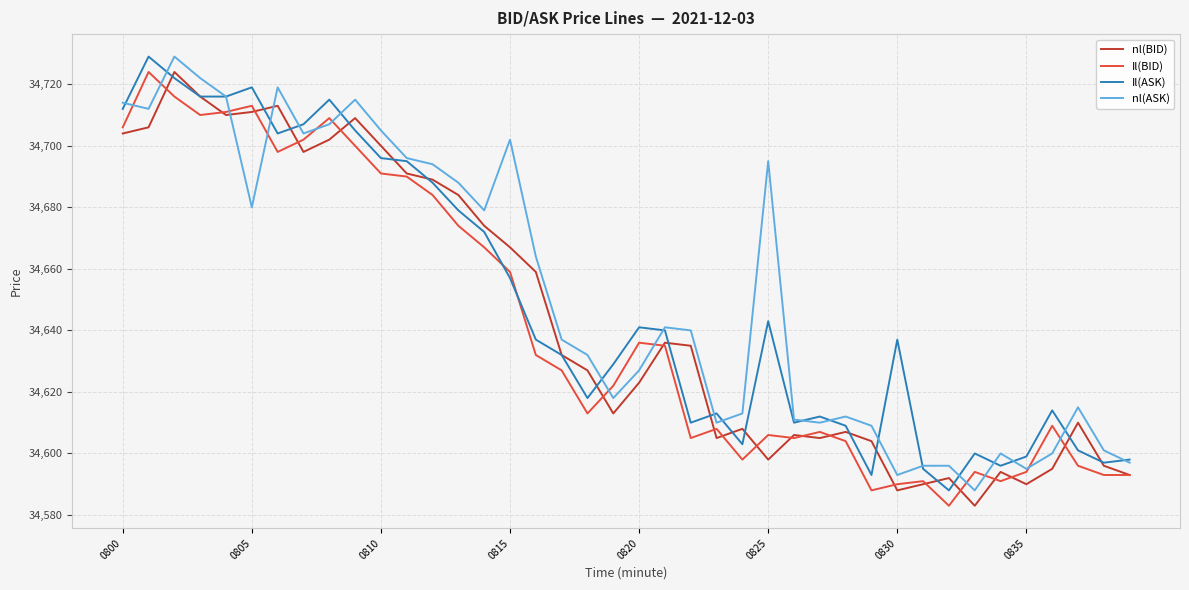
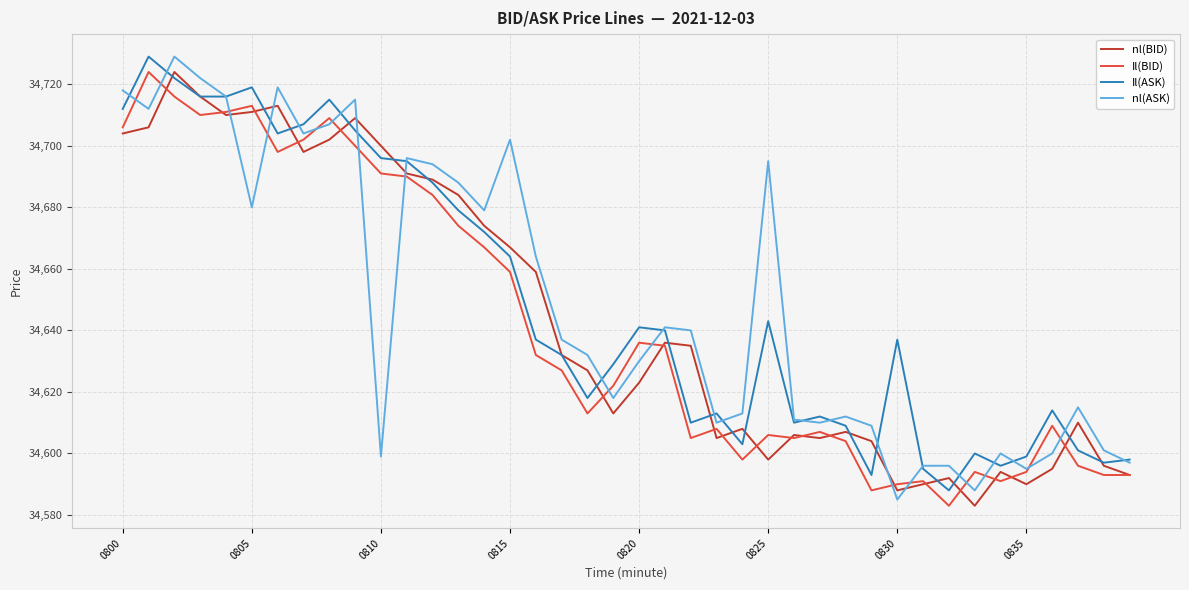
nl(ASK), 0800: 34,714 -> 34,718
nl(ASK), 0810: 34,705 -> 34,599
Il(ASK), 0815: 34,657 -> 34,664
nl(ASK), 0820: 34,627 -> 34,630
nl(ASK), 0830: 34,593 -> 34,585
